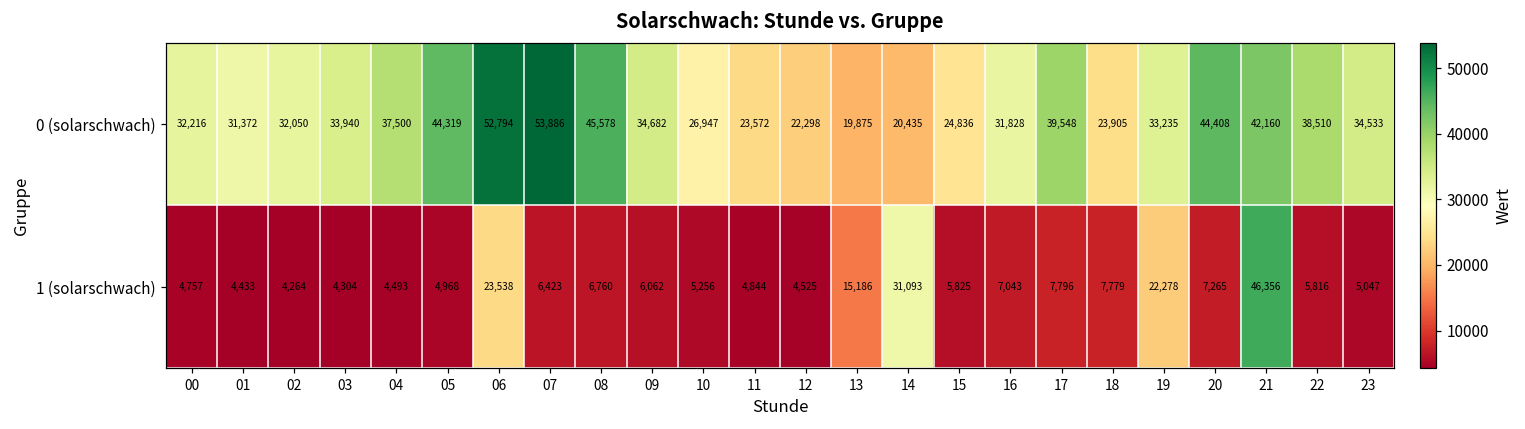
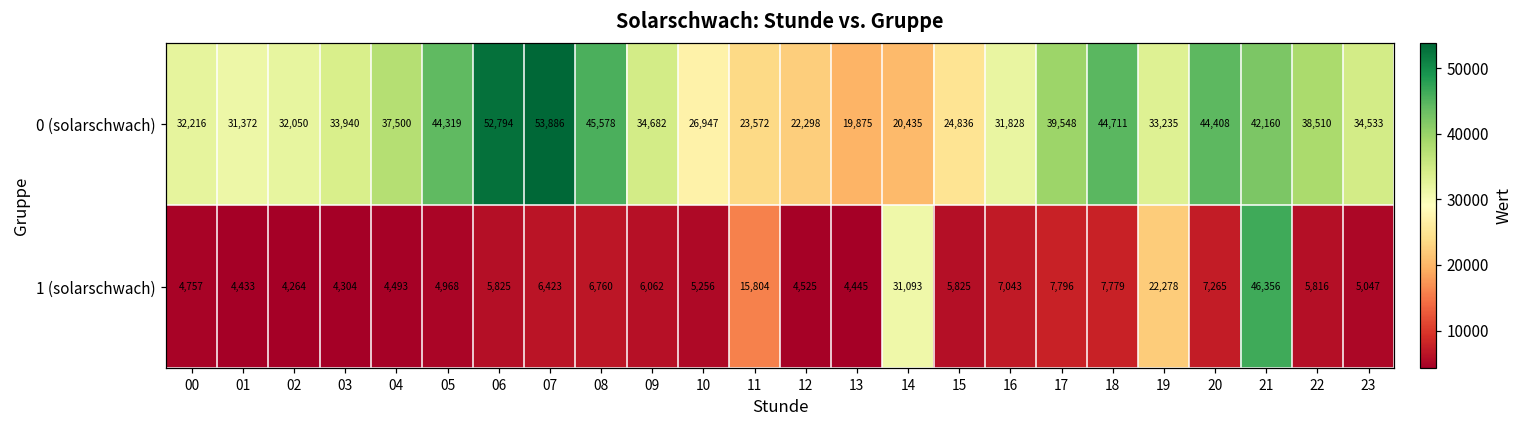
0 (solarschwach), 18: 23,905 -> 44,711
1 (solarschwach), 06: 23,538 -> 5,825
1 (solarschwach), 11: 4,844 -> 15,804
1 (solarschwach), 13: 15,186 -> 4,445
